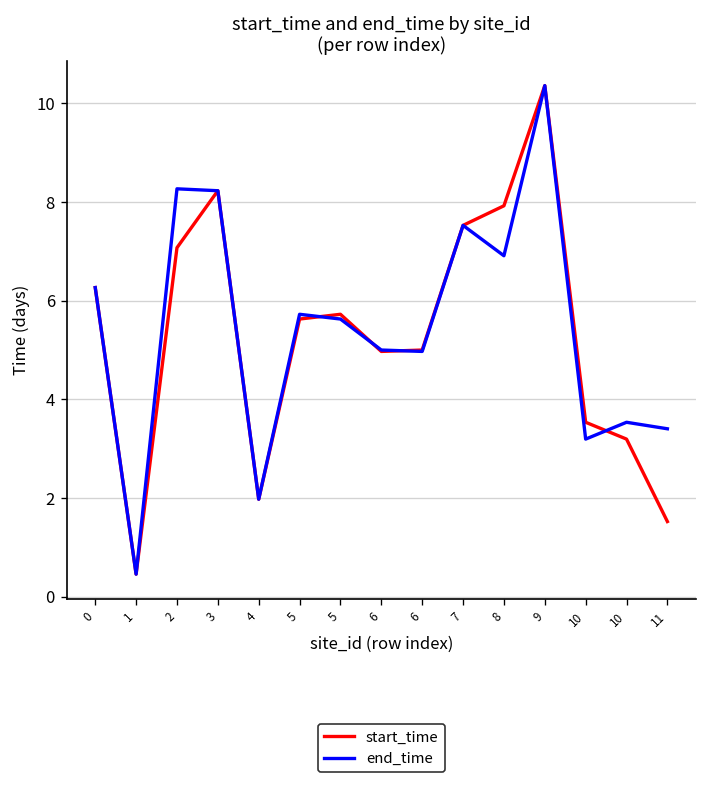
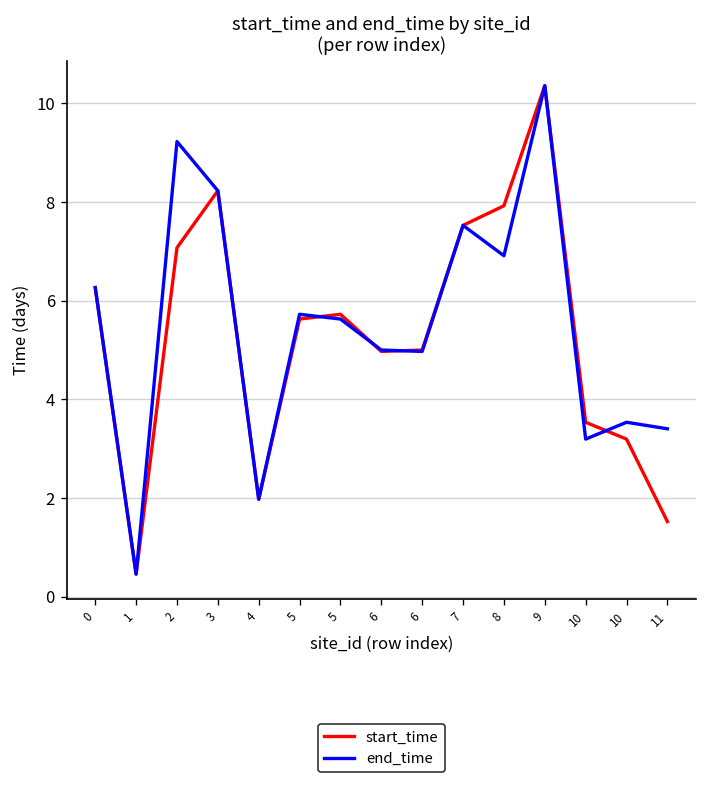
end_time, 2: 8.3 -> 9.2
